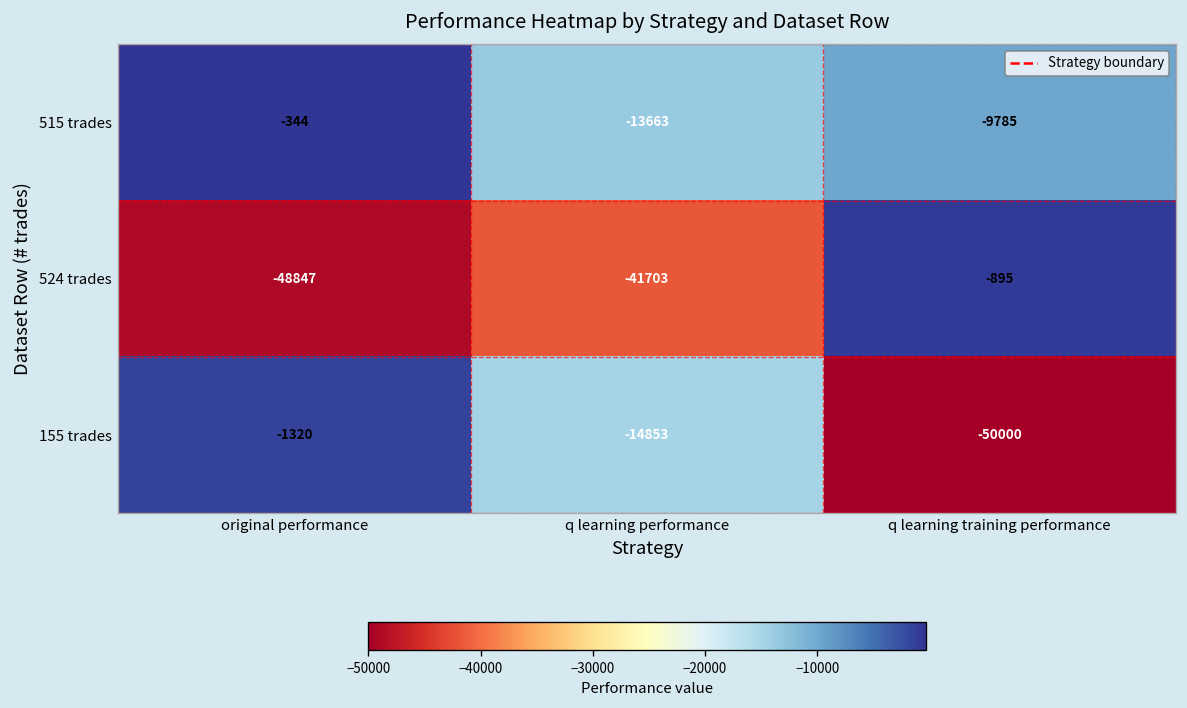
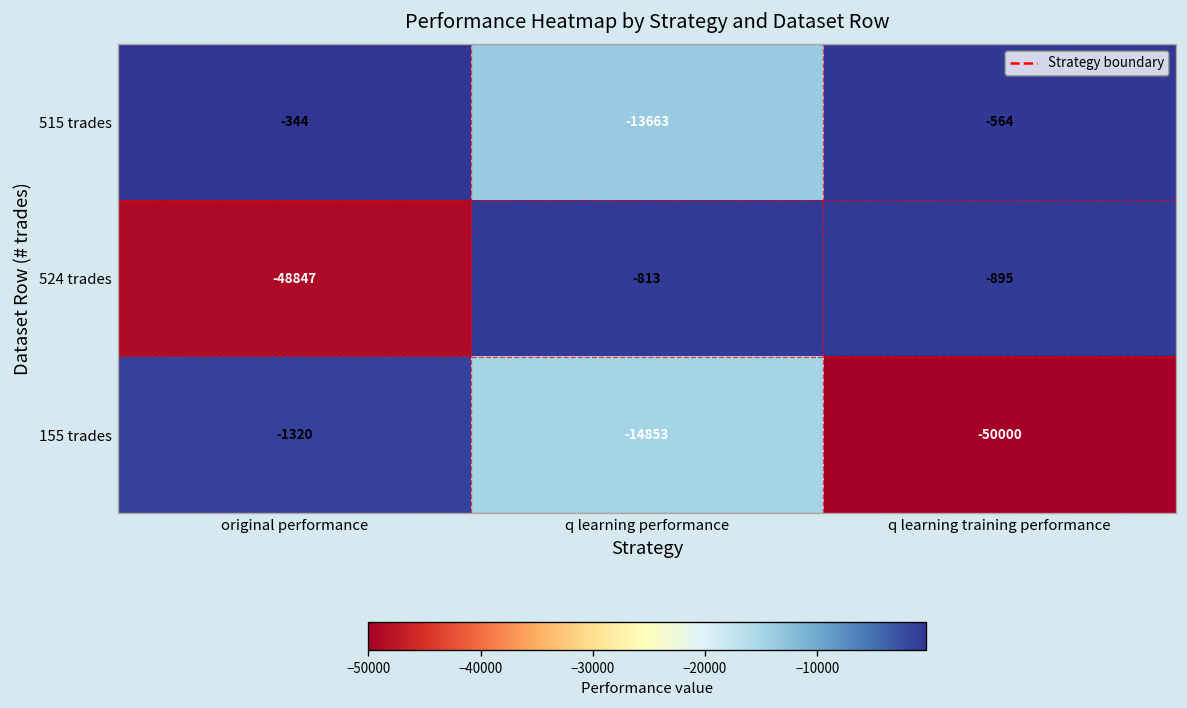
515 trades, q learning training performance: -9785 -> -564
524 trades, q learning performance: -41703 -> -813
